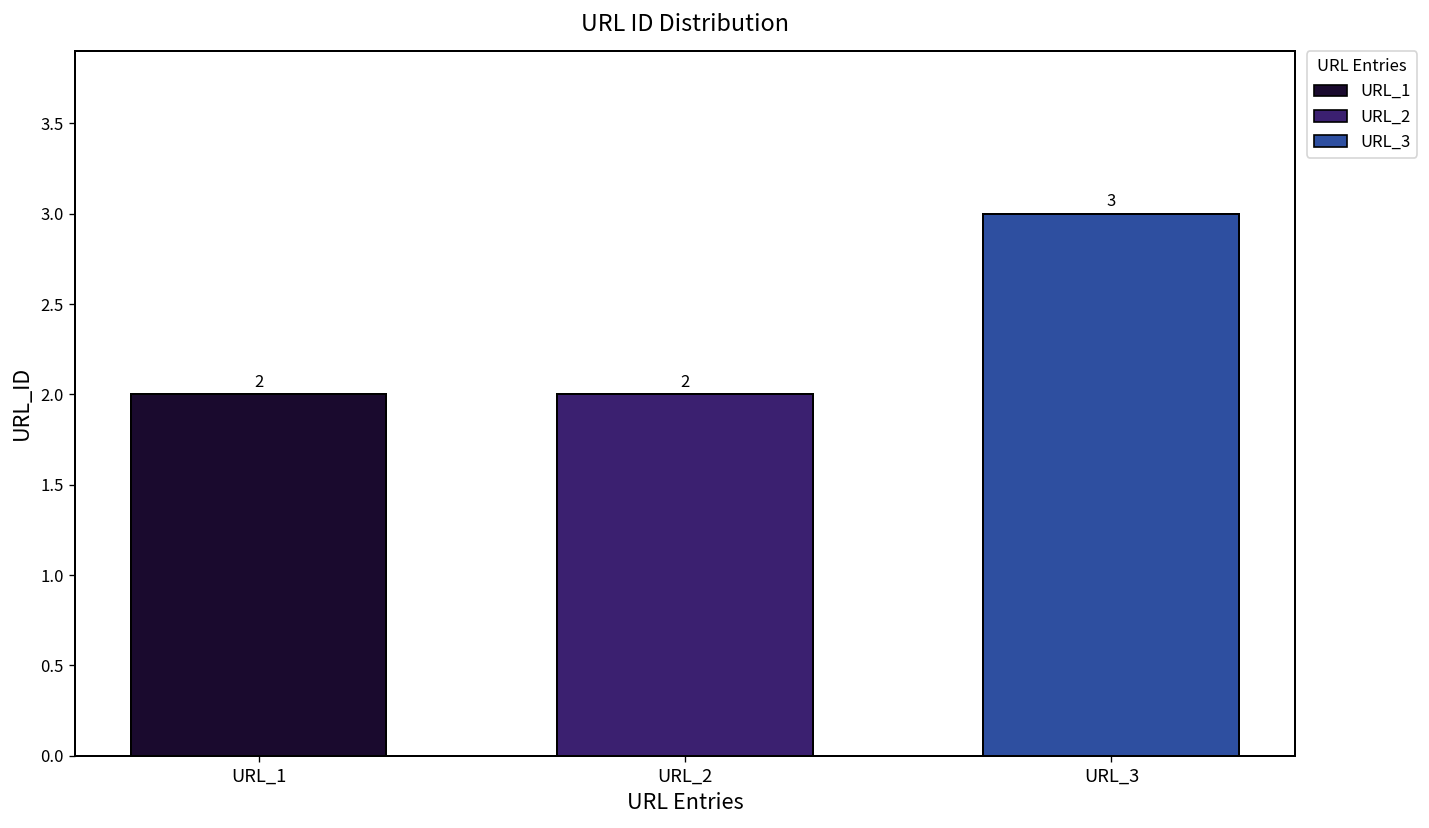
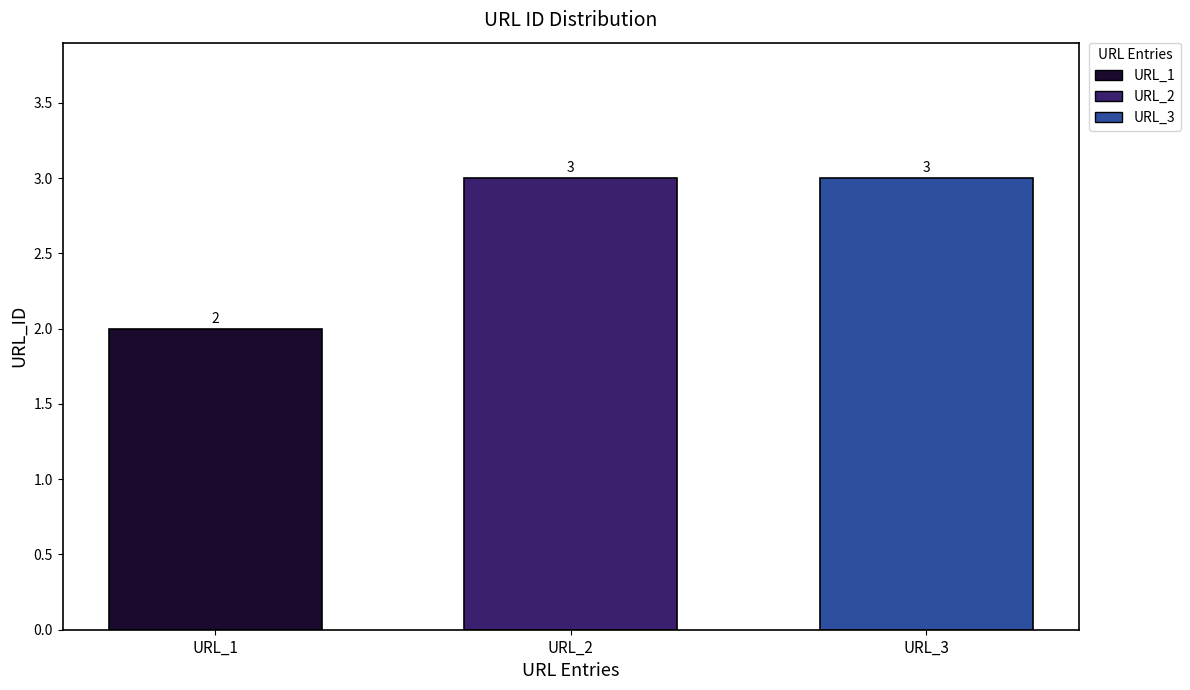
URL_2: 2 -> 3
